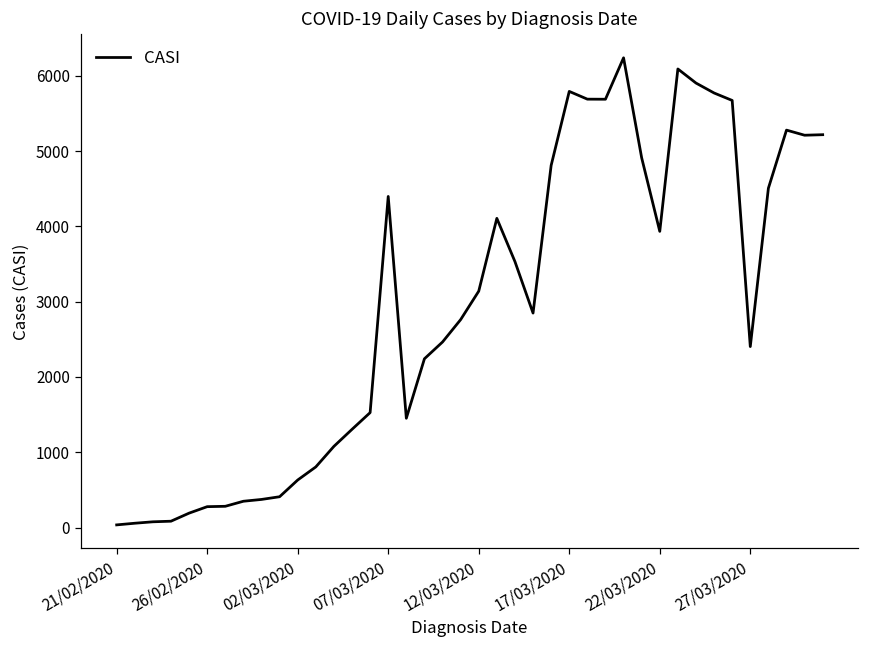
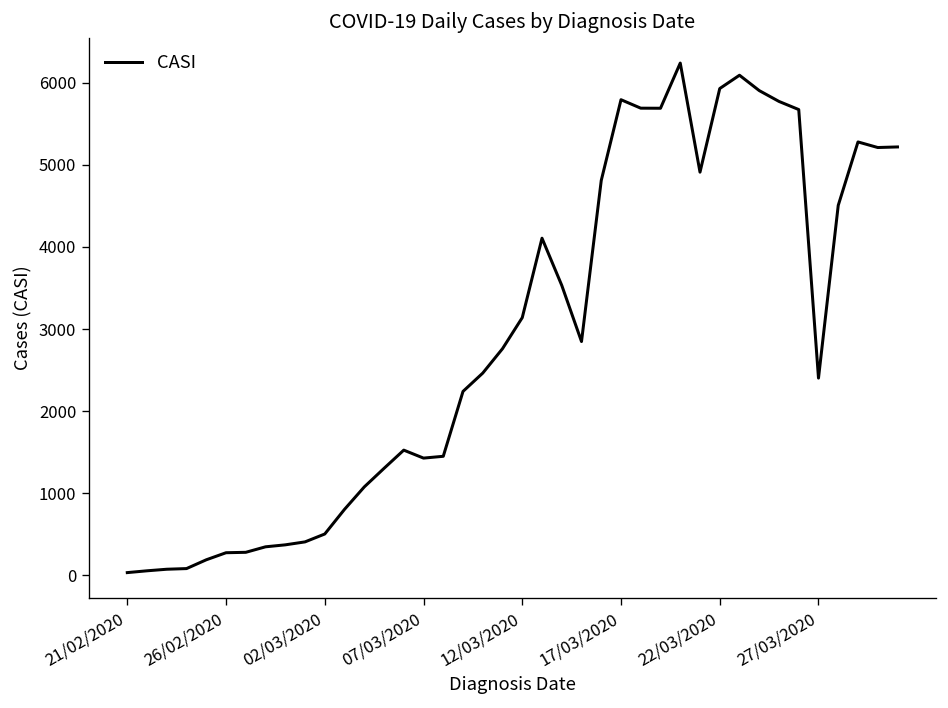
02/03/2020: 600 -> 500
07/03/2020: 4400 -> 1400
22/03/2020: 3900 -> 5900
